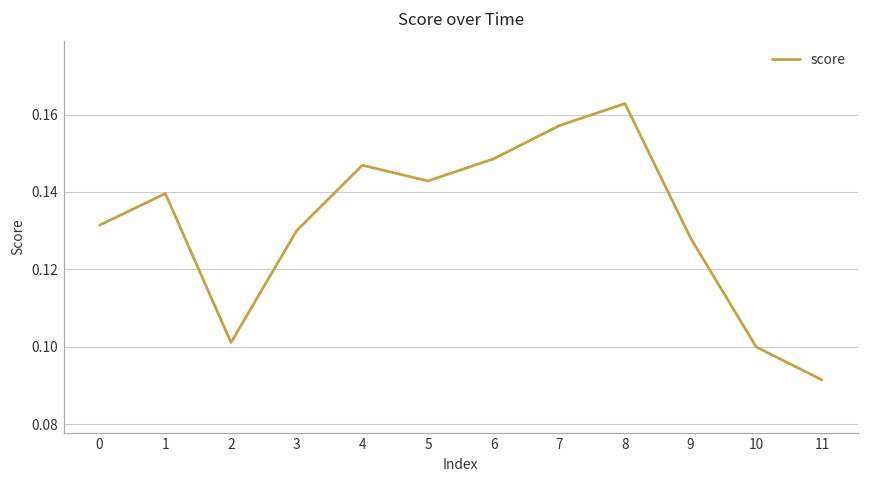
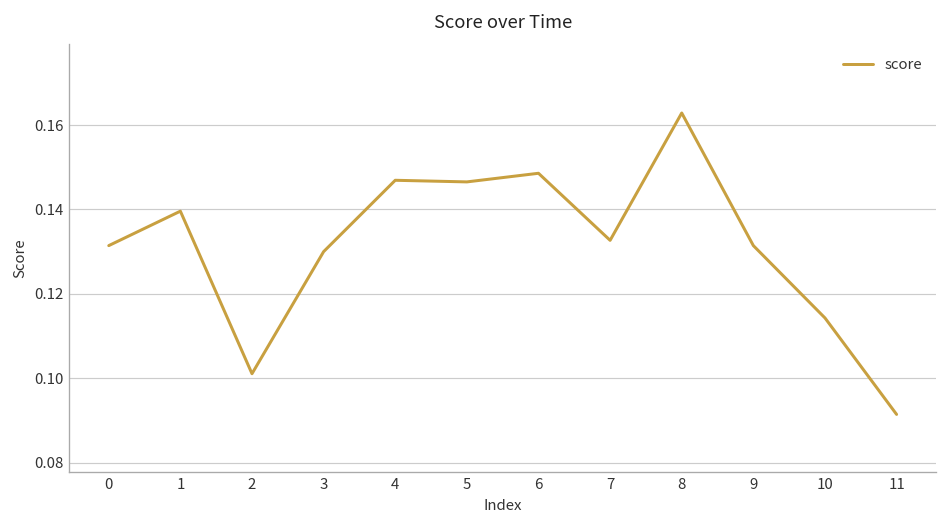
5: 0.143 -> 0.147
7: 0.157 -> 0.133
9: 0.128 -> 0.131
10: 0.100 -> 0.114
